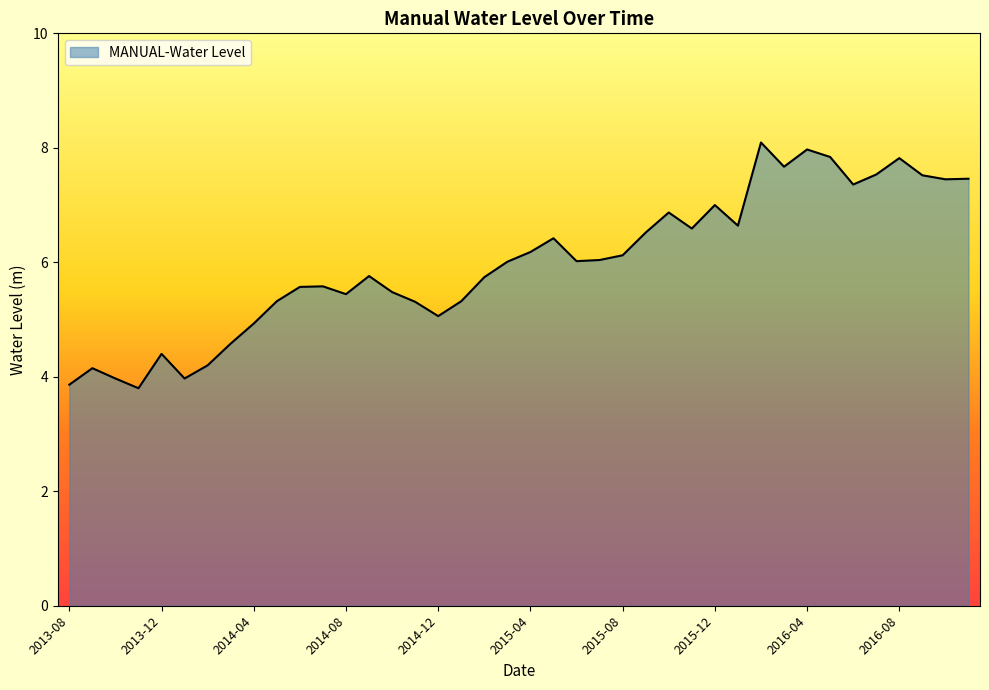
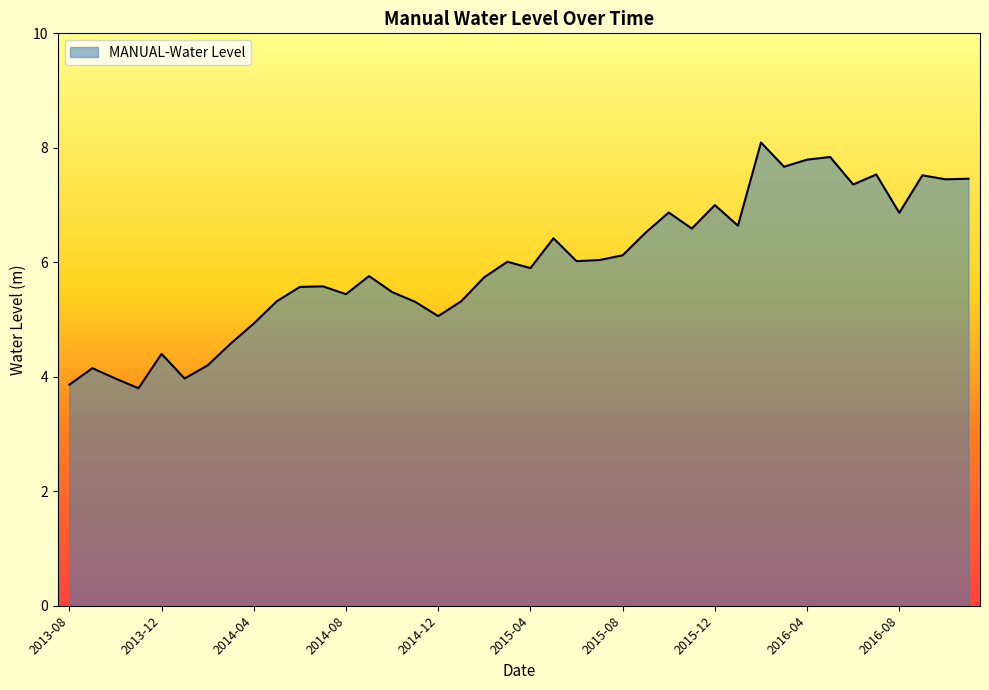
2015-04: 6.2 -> 5.9
2016-04: 8.0 -> 7.8
2016-08: 7.8 -> 6.9
